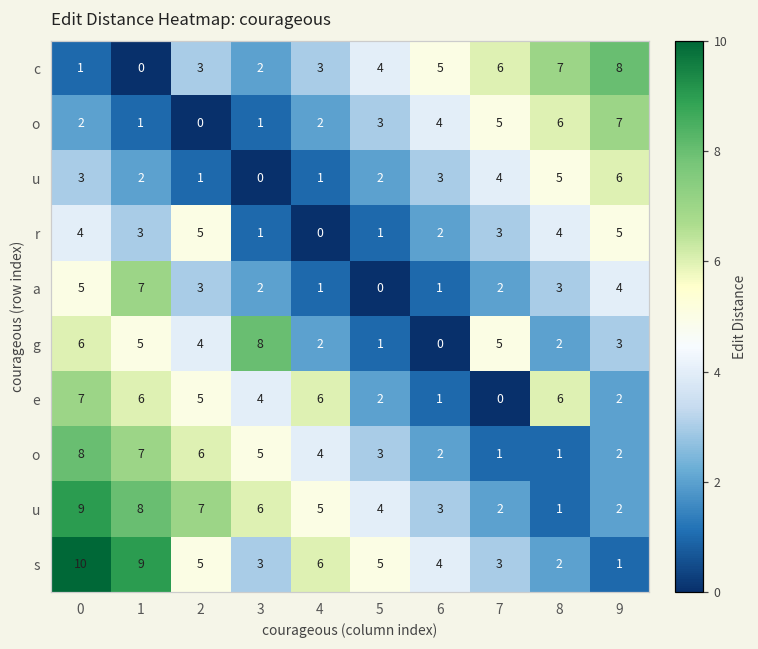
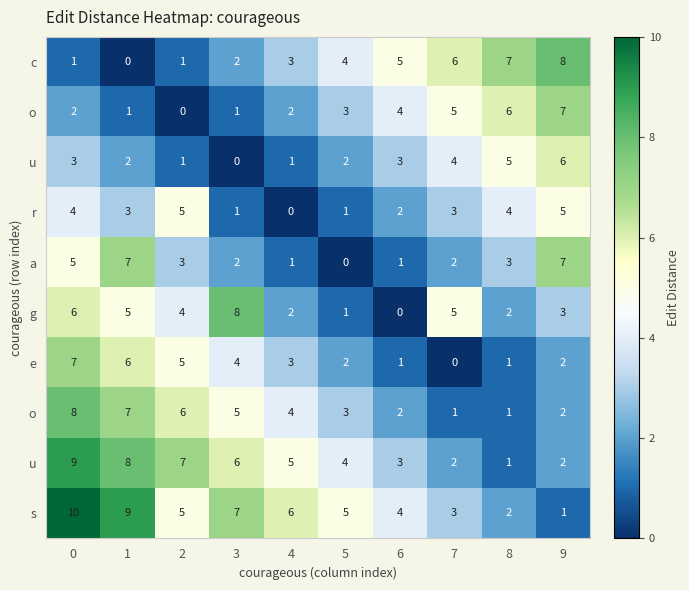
c, 2: 3 -> 1
a, 9: 4 -> 7
e, 4: 6 -> 3
e, 8: 6 -> 1
s, 3: 3 -> 7
